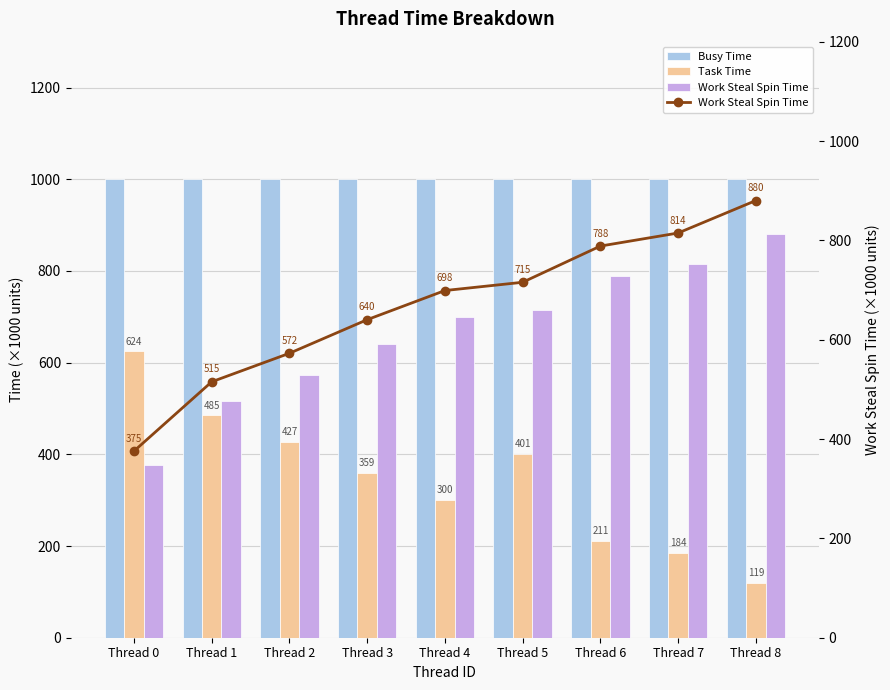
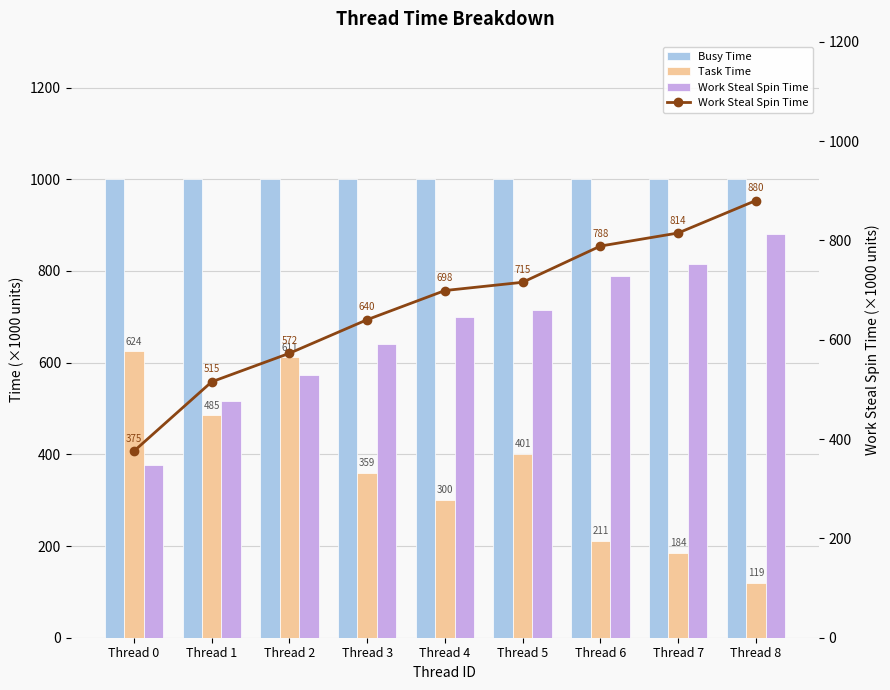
Task Time, Thread 2: 427 -> 611
